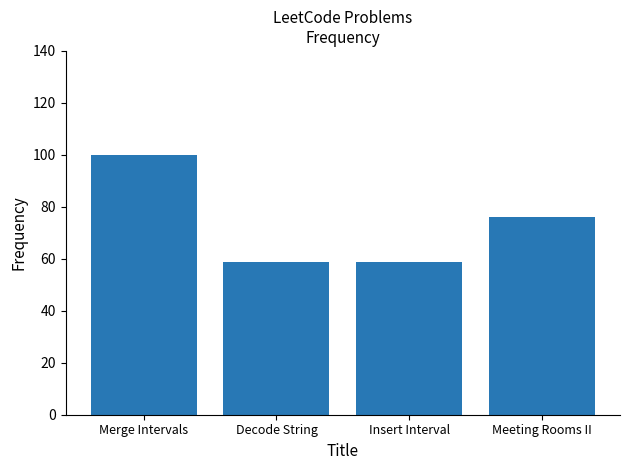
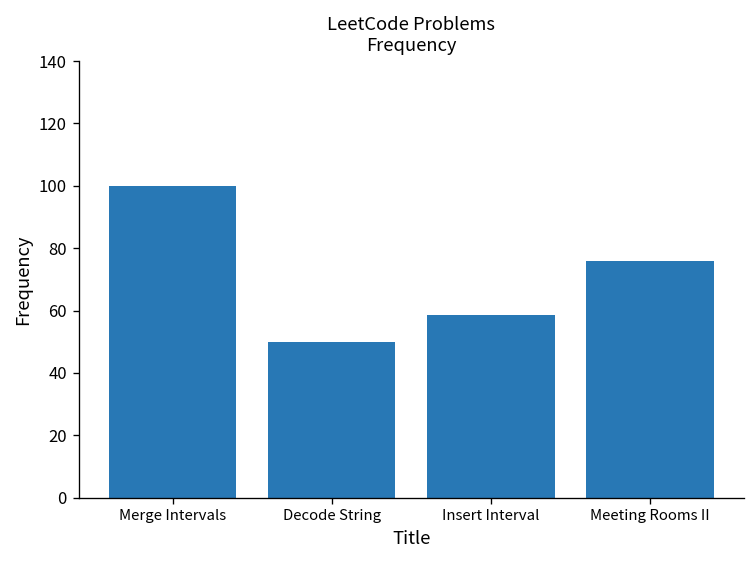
Decode String: 59 -> 50
